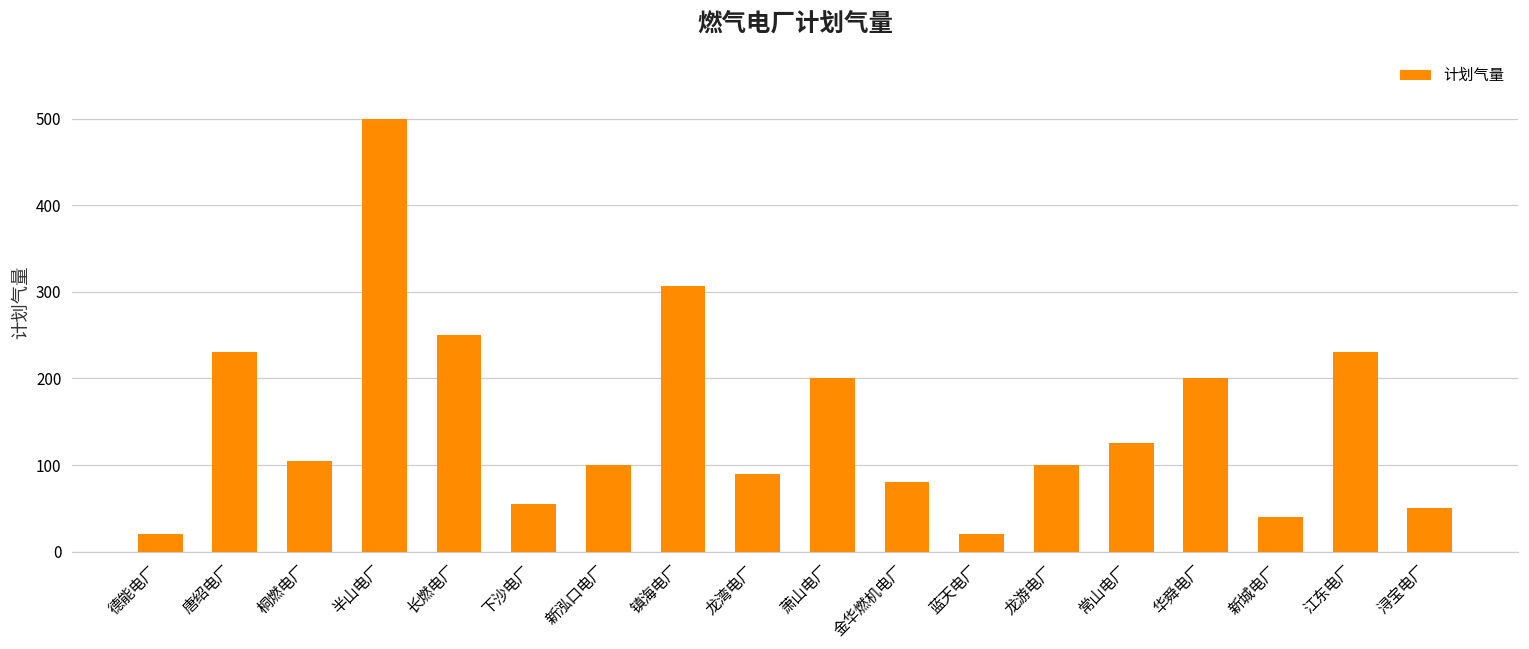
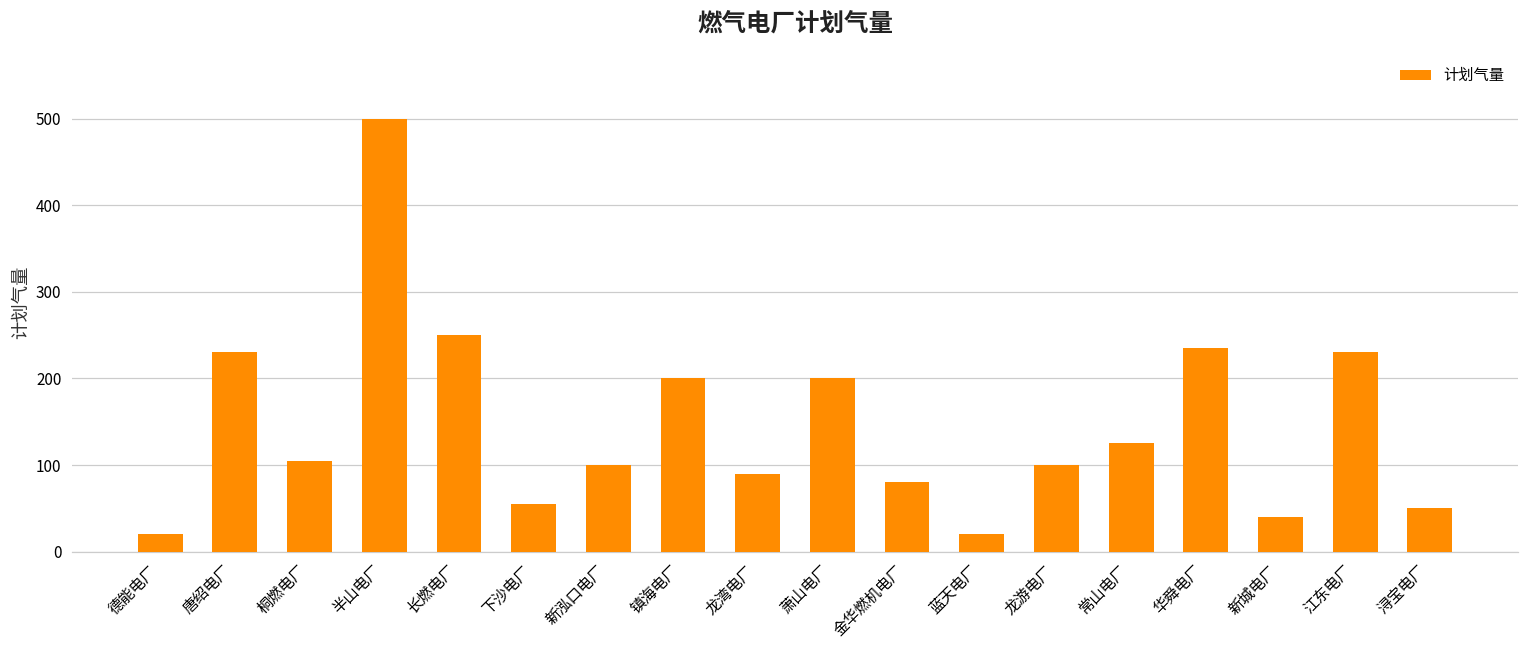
镇海电厂: 310 -> 200
华舜电厂: 200 -> 240
